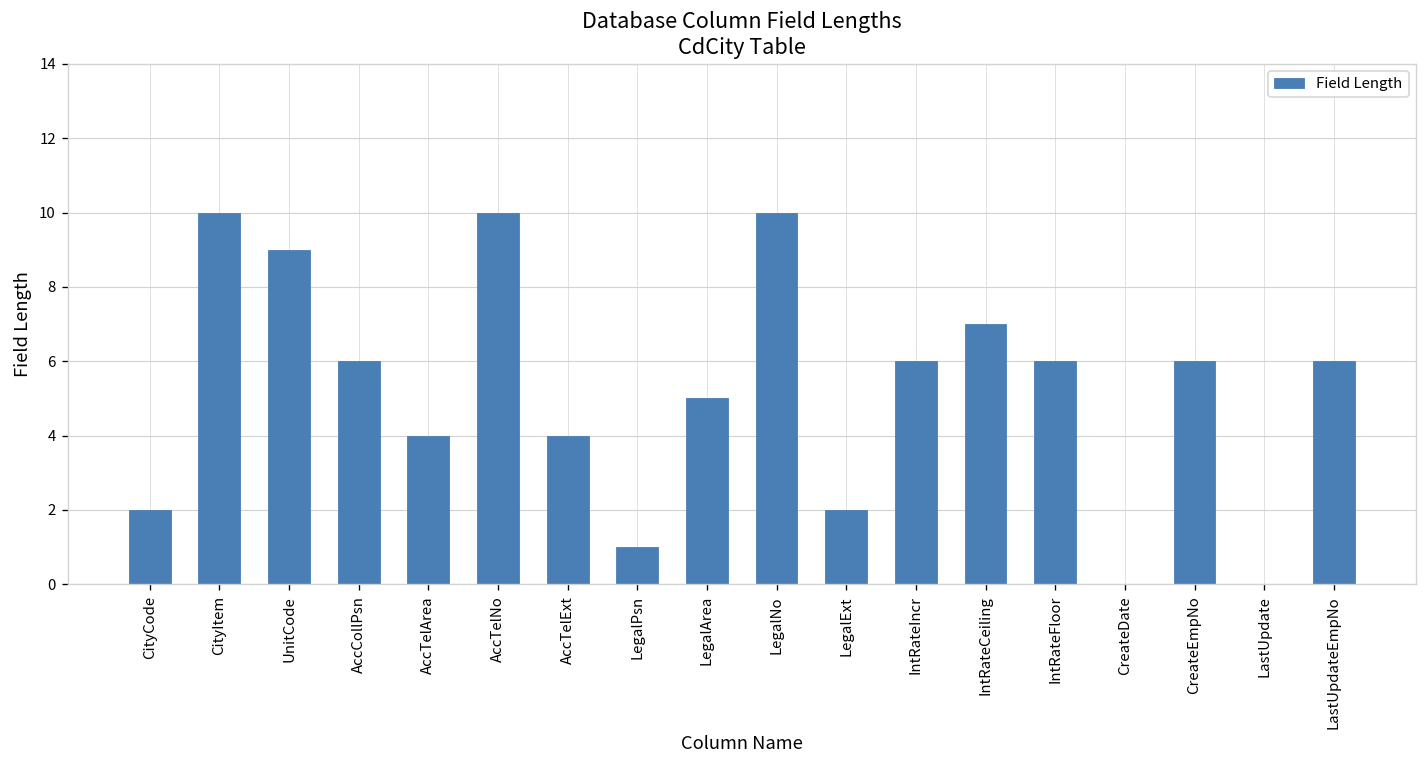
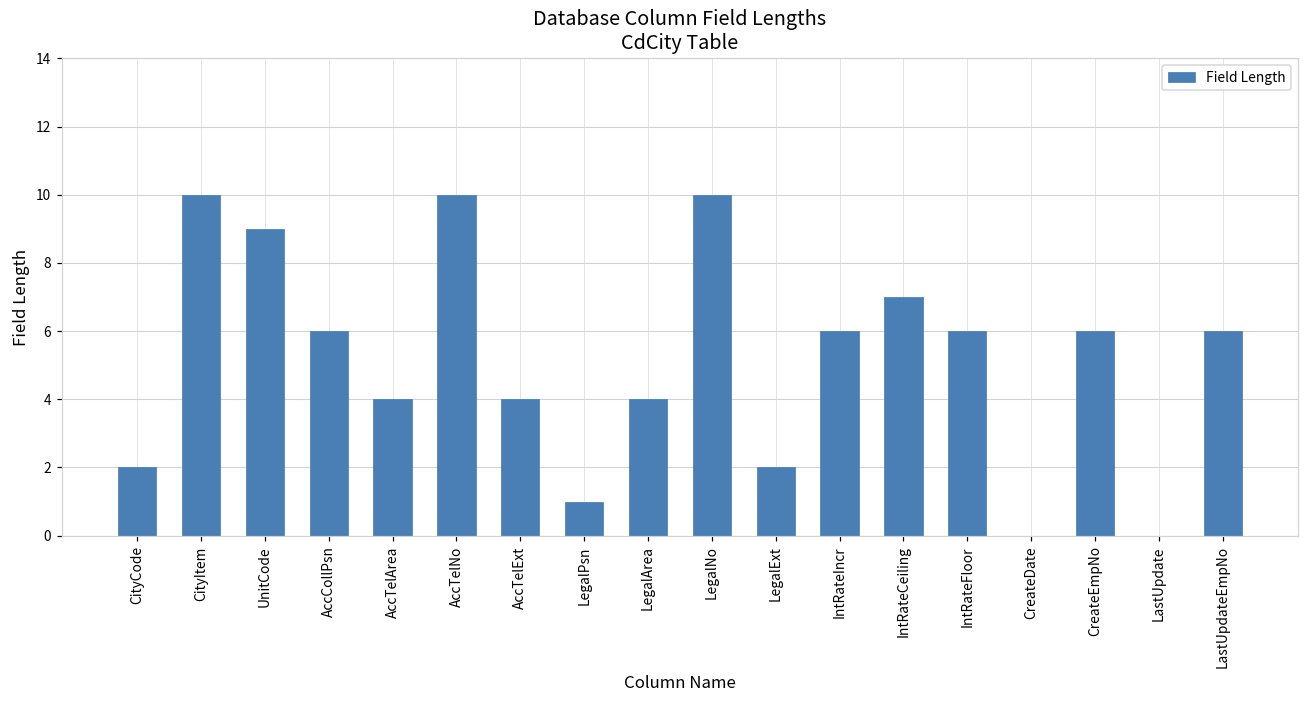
LegalArea: 5 -> 4
